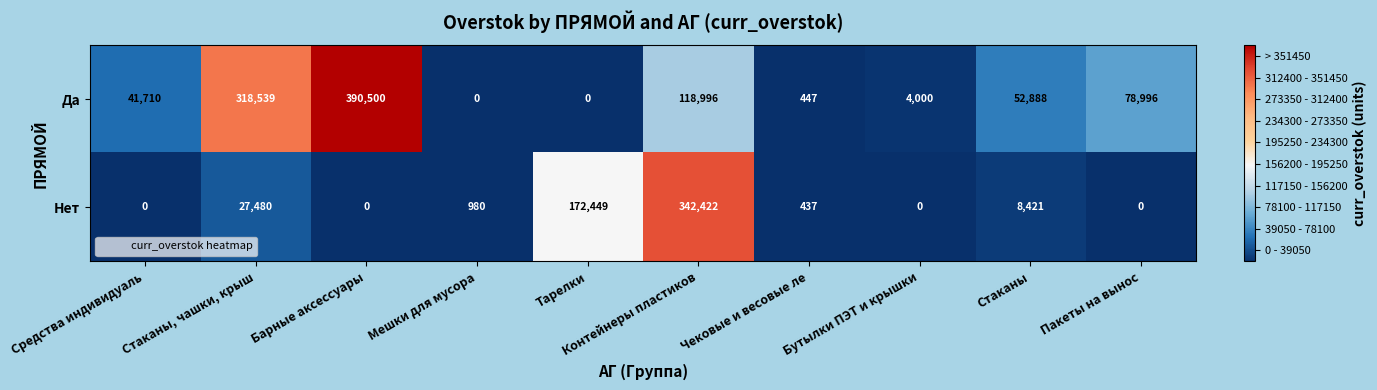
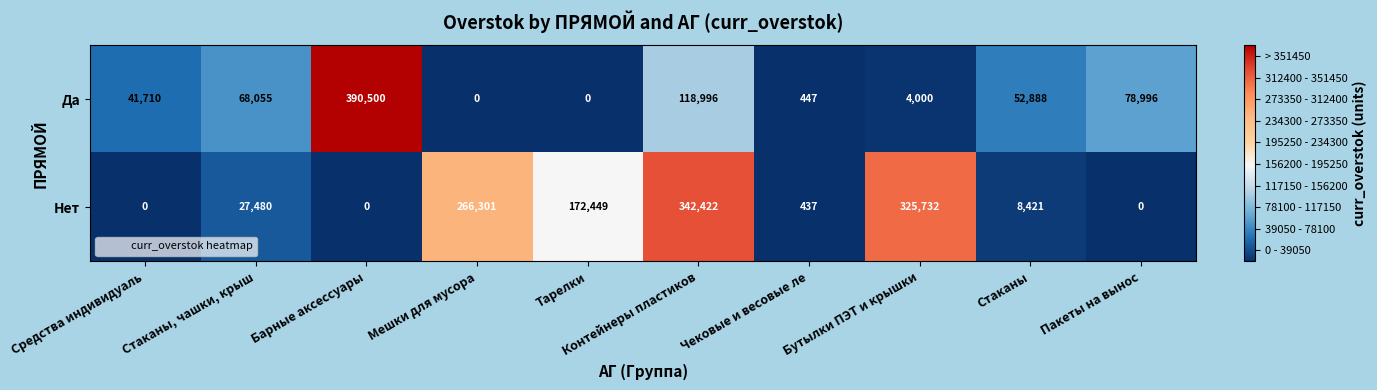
Да, Стаканы, чашки, крыш: 318,539 -> 68,055
Нет, Мешки для мусора: 980 -> 266,301
Нет, Бутылки ПЭТ и крышки: 0 -> 325,732
